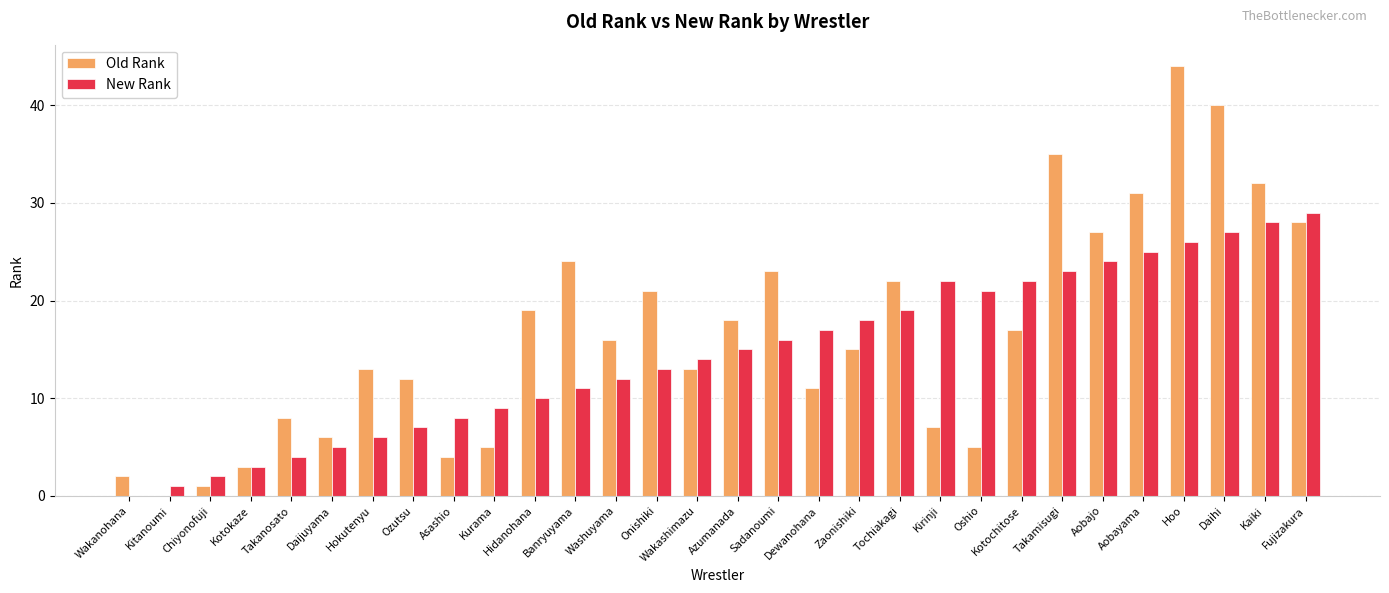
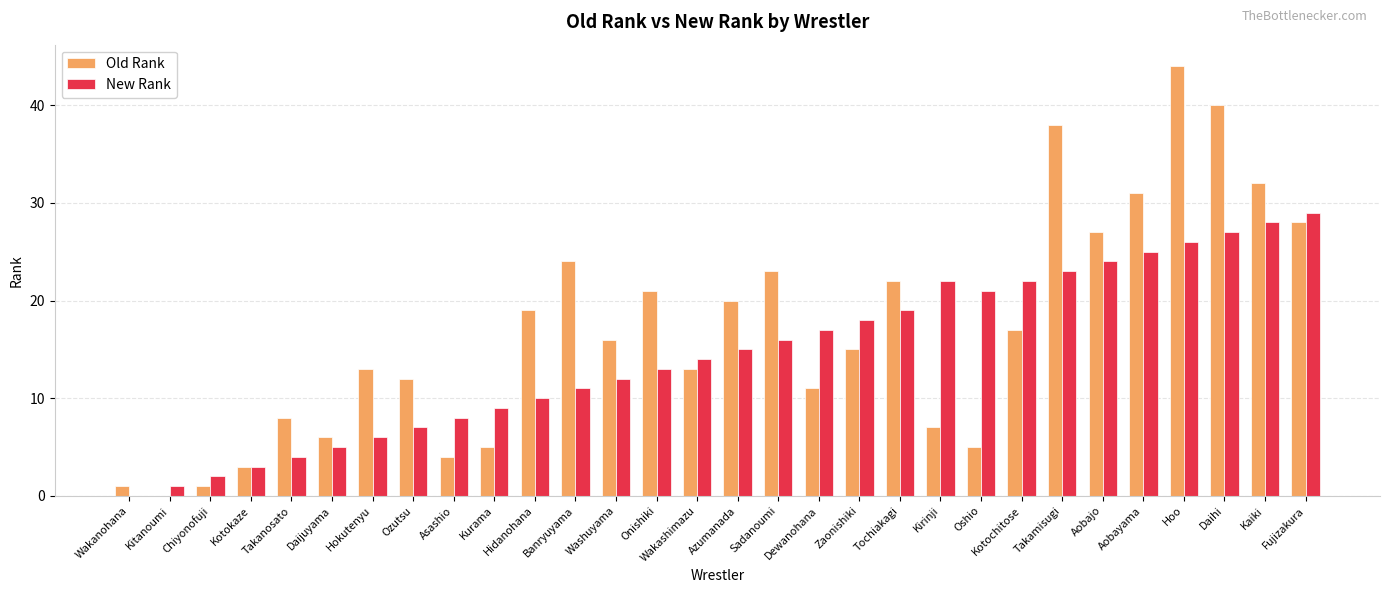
Old Rank, Wakanohana: 2 -> 1
Old Rank, Azumanada: 18 -> 20
Old Rank, Takamisugi: 35 -> 38
